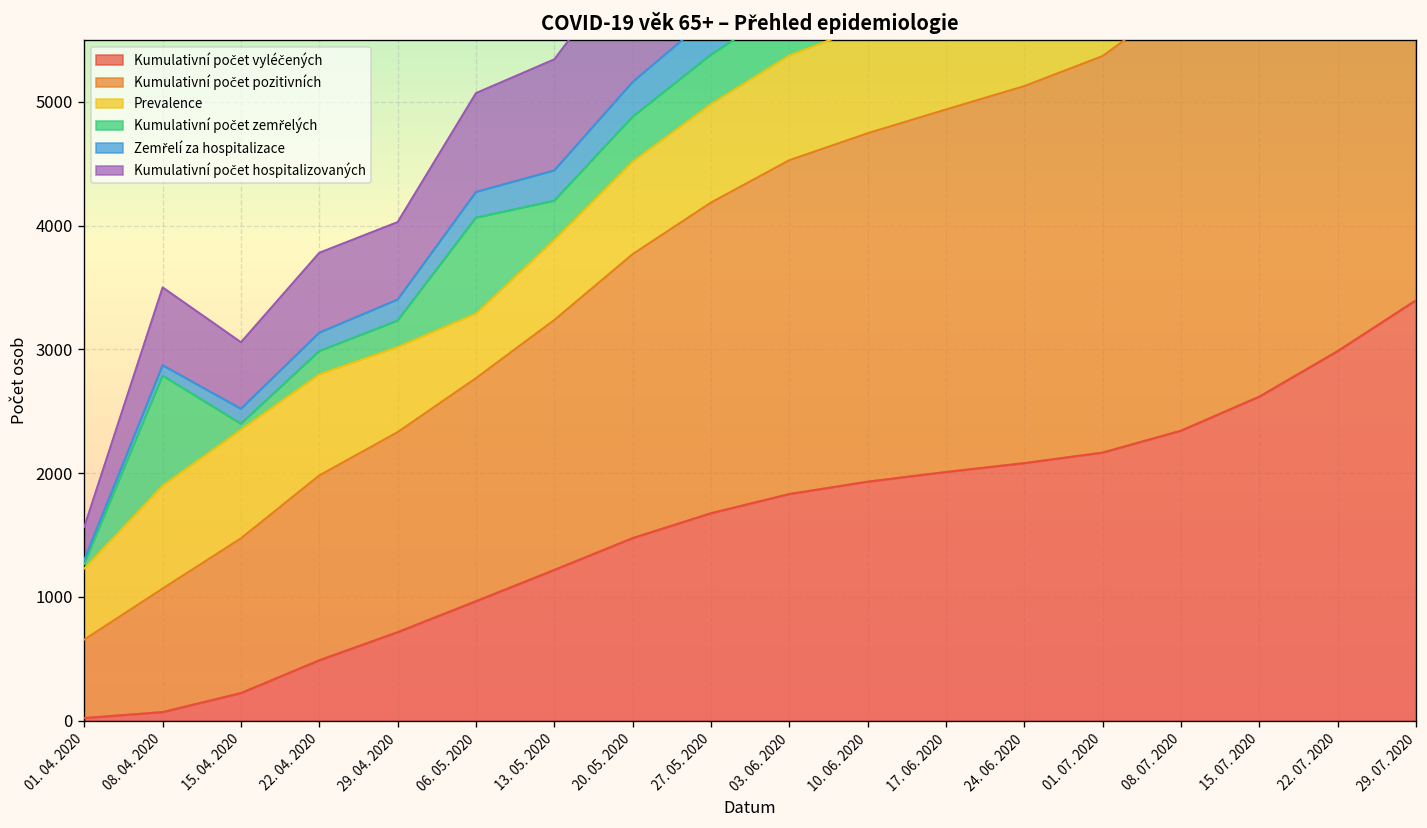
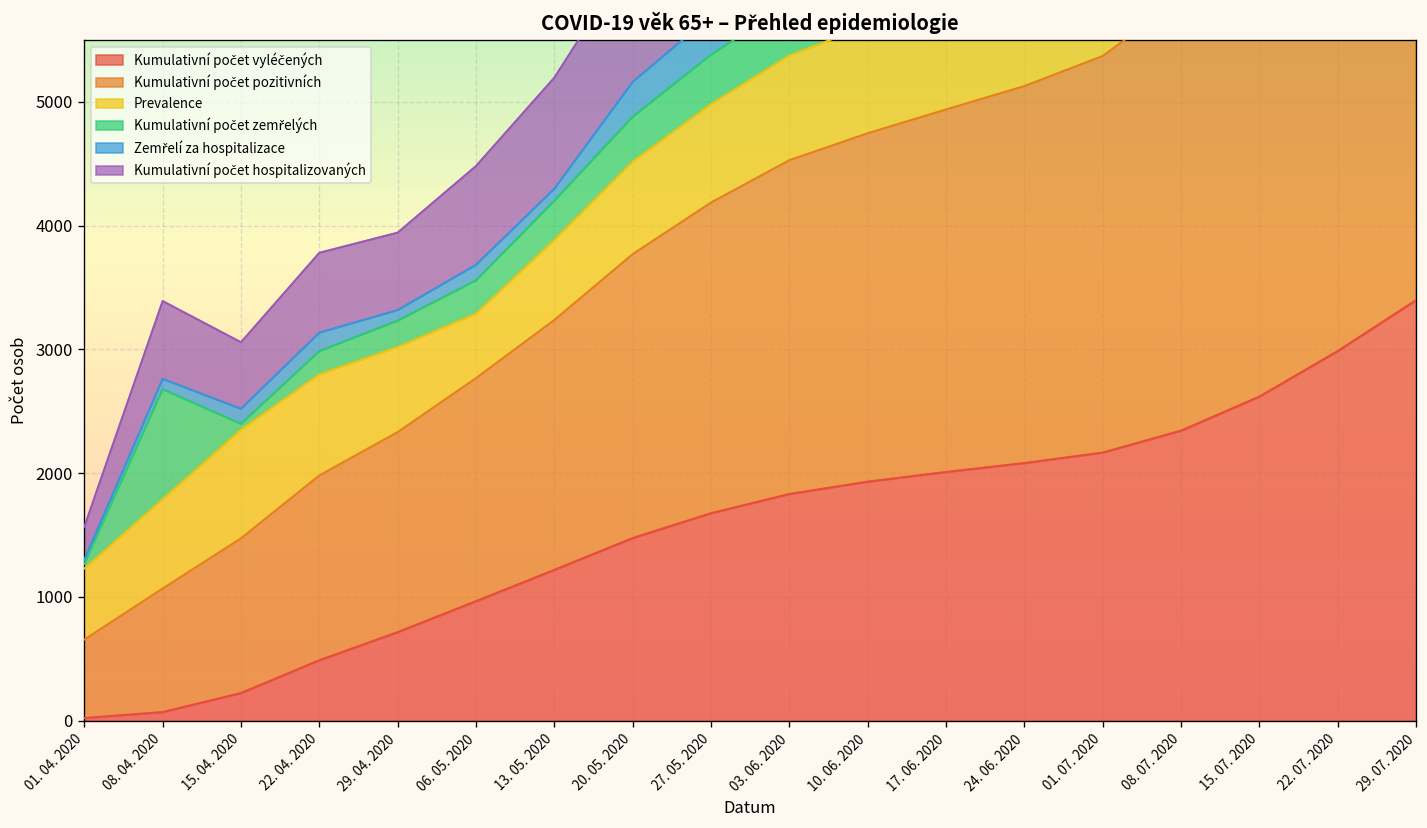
Prevalence, 08. 04. 2020: 830 -> 720
Zemřelí za hospitalizace, 29. 04. 2020: 170 -> 90
Kumulativní počet zemřelých, 06. 05. 2020: 770 -> 270
Zemřelí za hospitalizace, 06. 05. 2020: 210 -> 130
Zemřelí za hospitalizace, 13. 05. 2020: 250 -> 100
